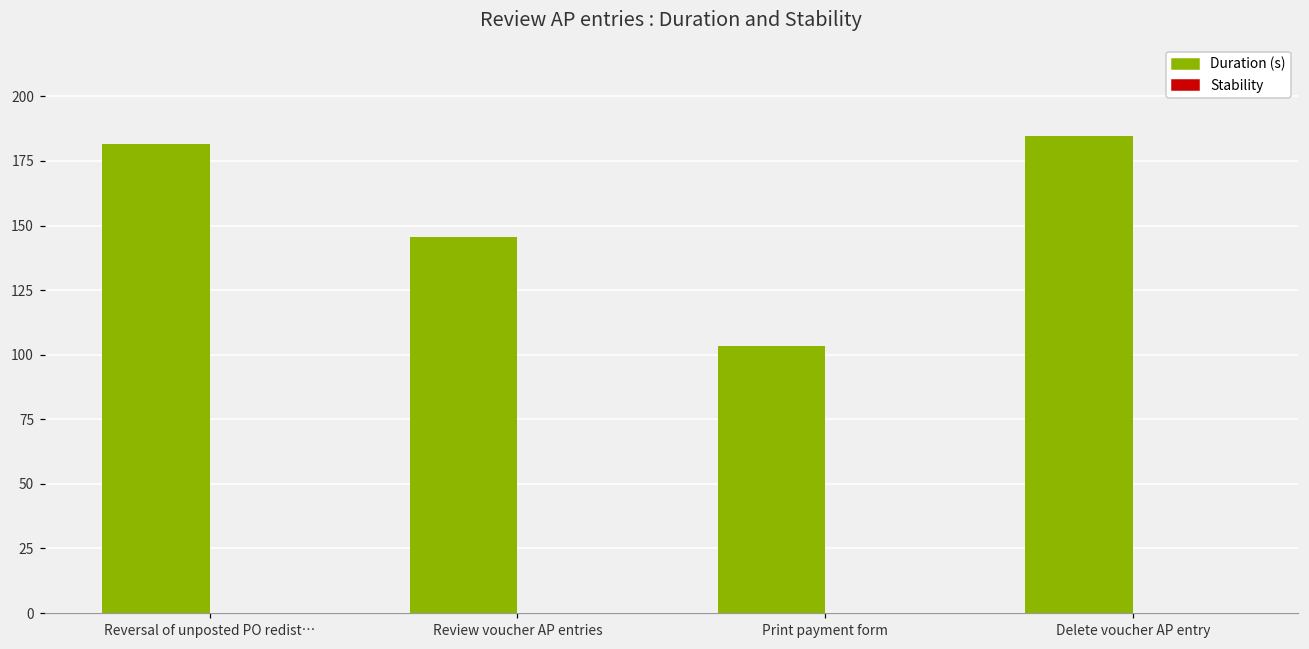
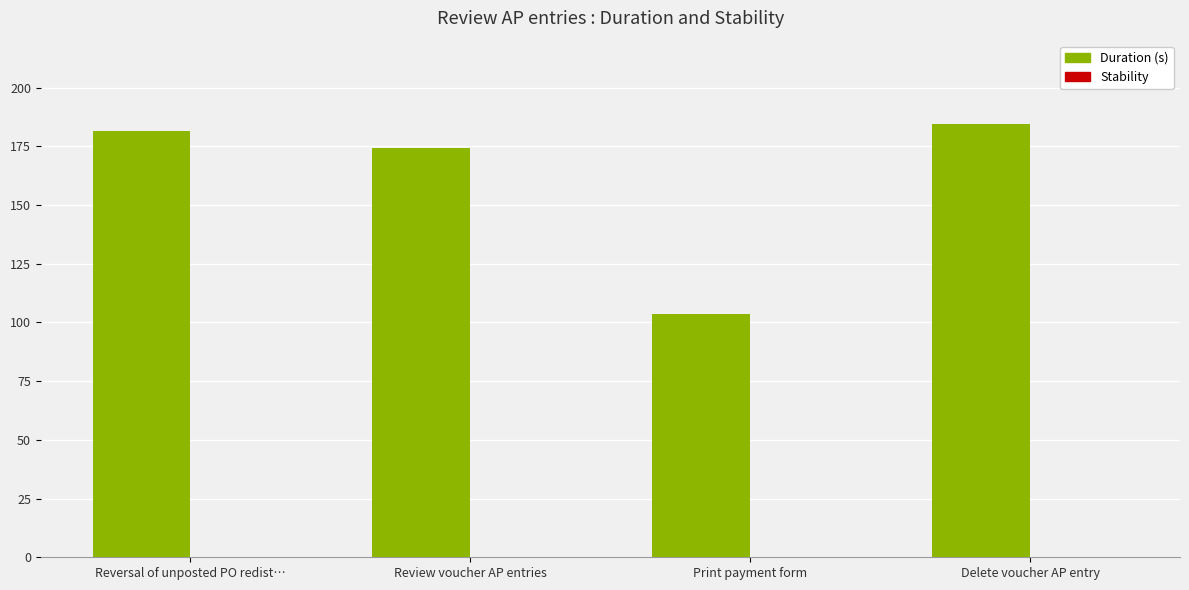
Duration (s), Review voucher AP entries: 146 -> 174
